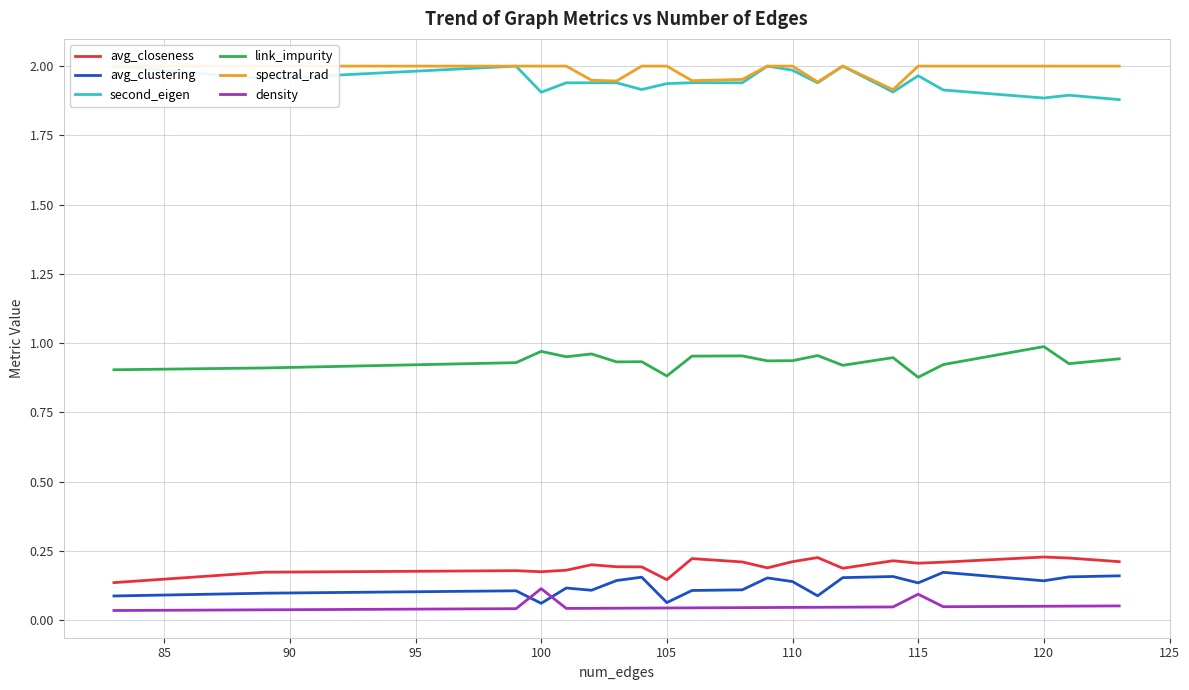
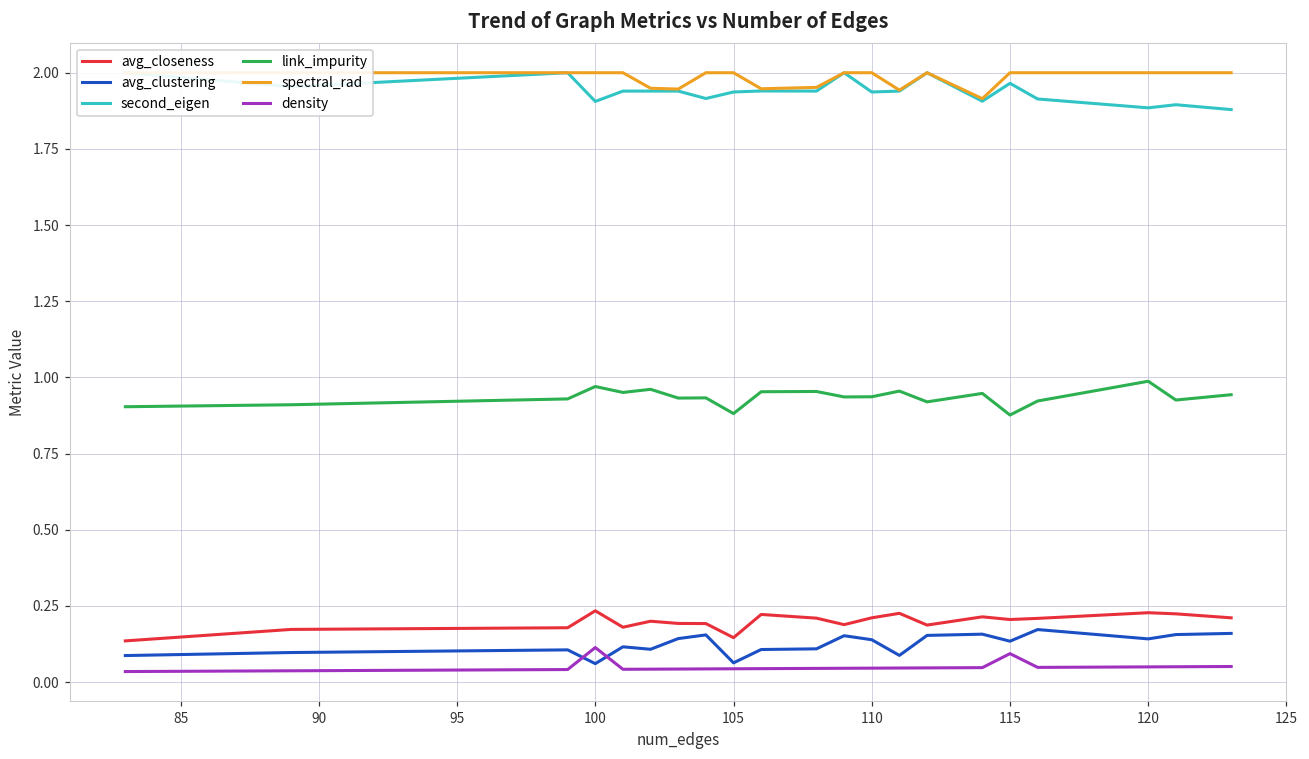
avg_closeness, 100: 0.17 -> 0.23
second_eigen, 110: 1.99 -> 1.94
